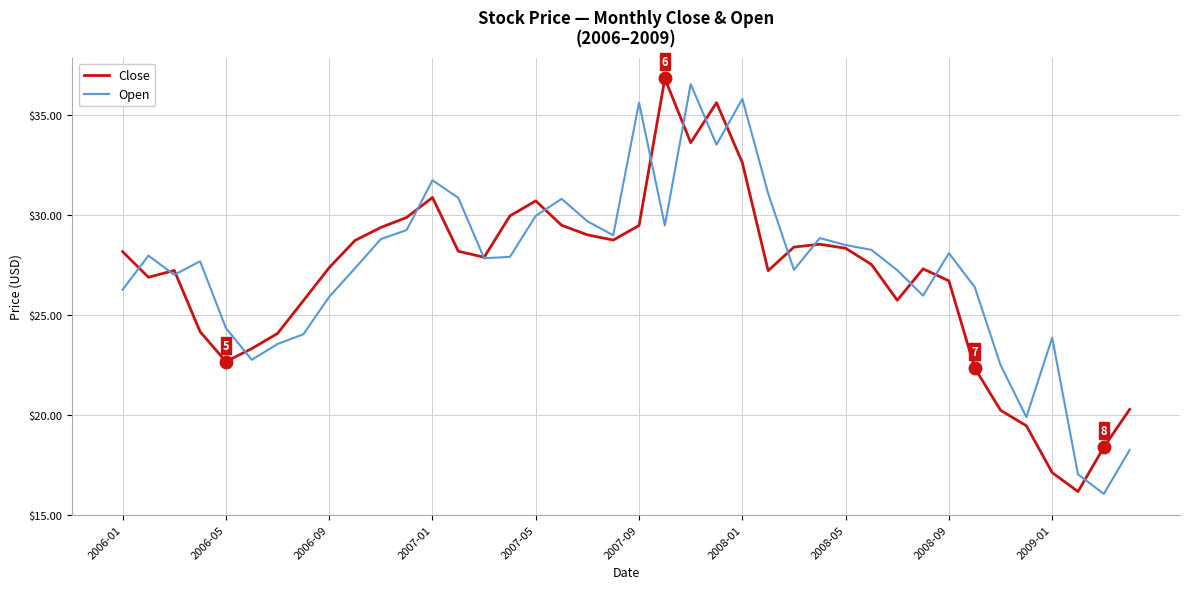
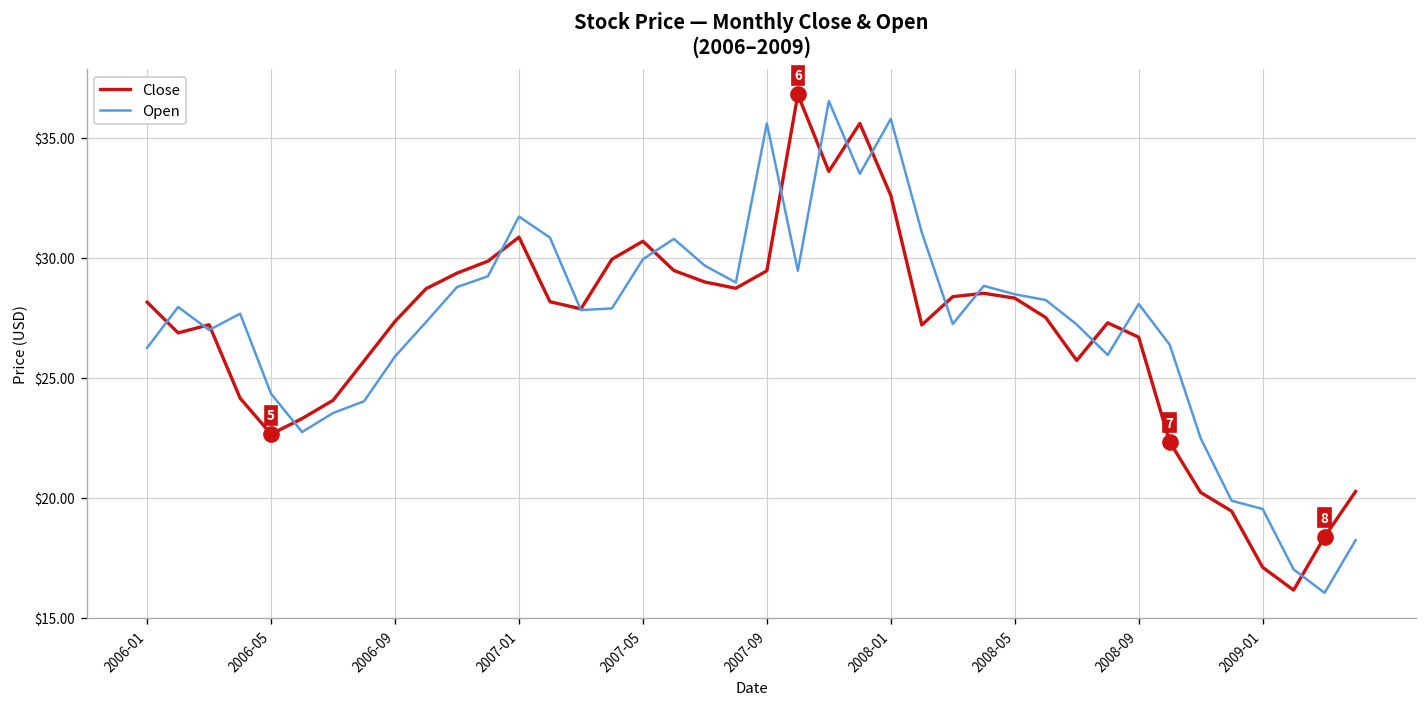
Open, 2009-01: $23.8 -> $19.5
